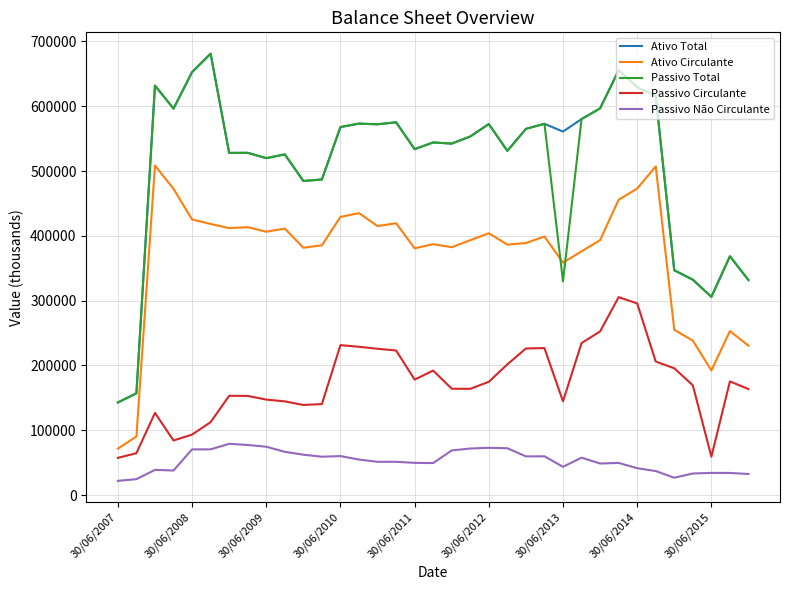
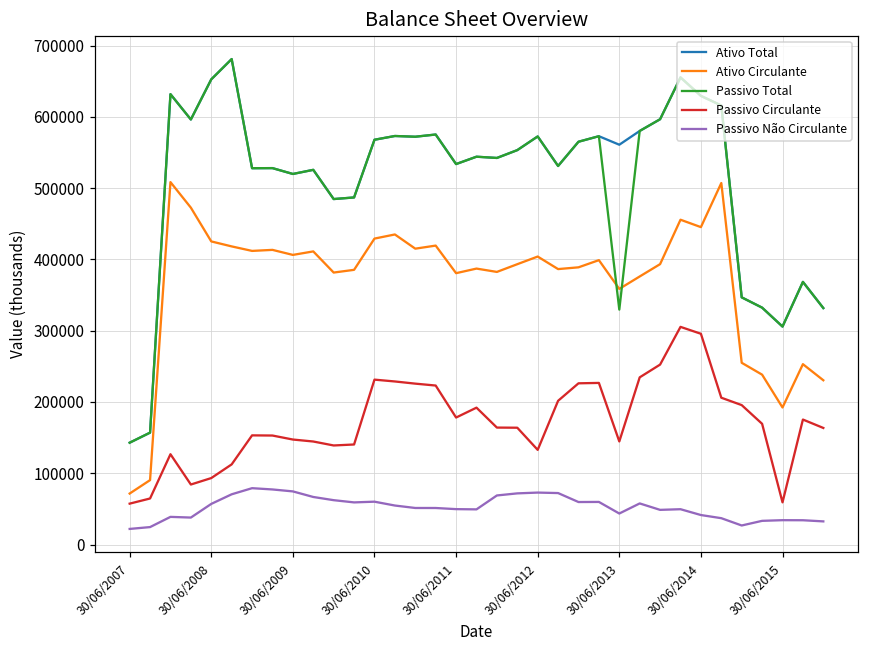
Passivo Não Circulante, 30/06/2008: 70000 -> 60000
Passivo Circulante, 30/06/2012: 170000 -> 130000
Ativo Circulante, 30/06/2014: 470000 -> 450000
